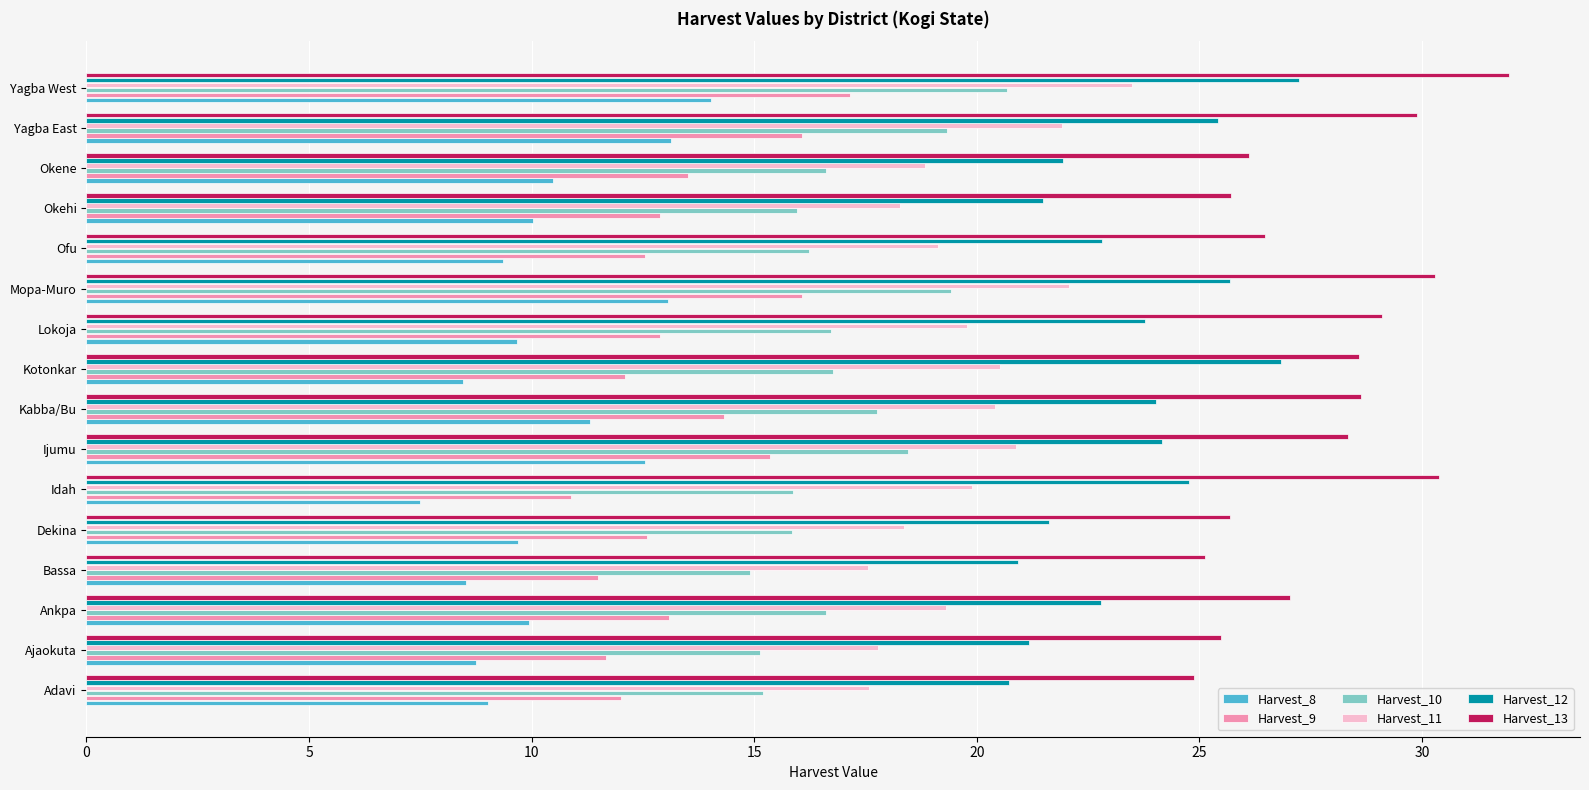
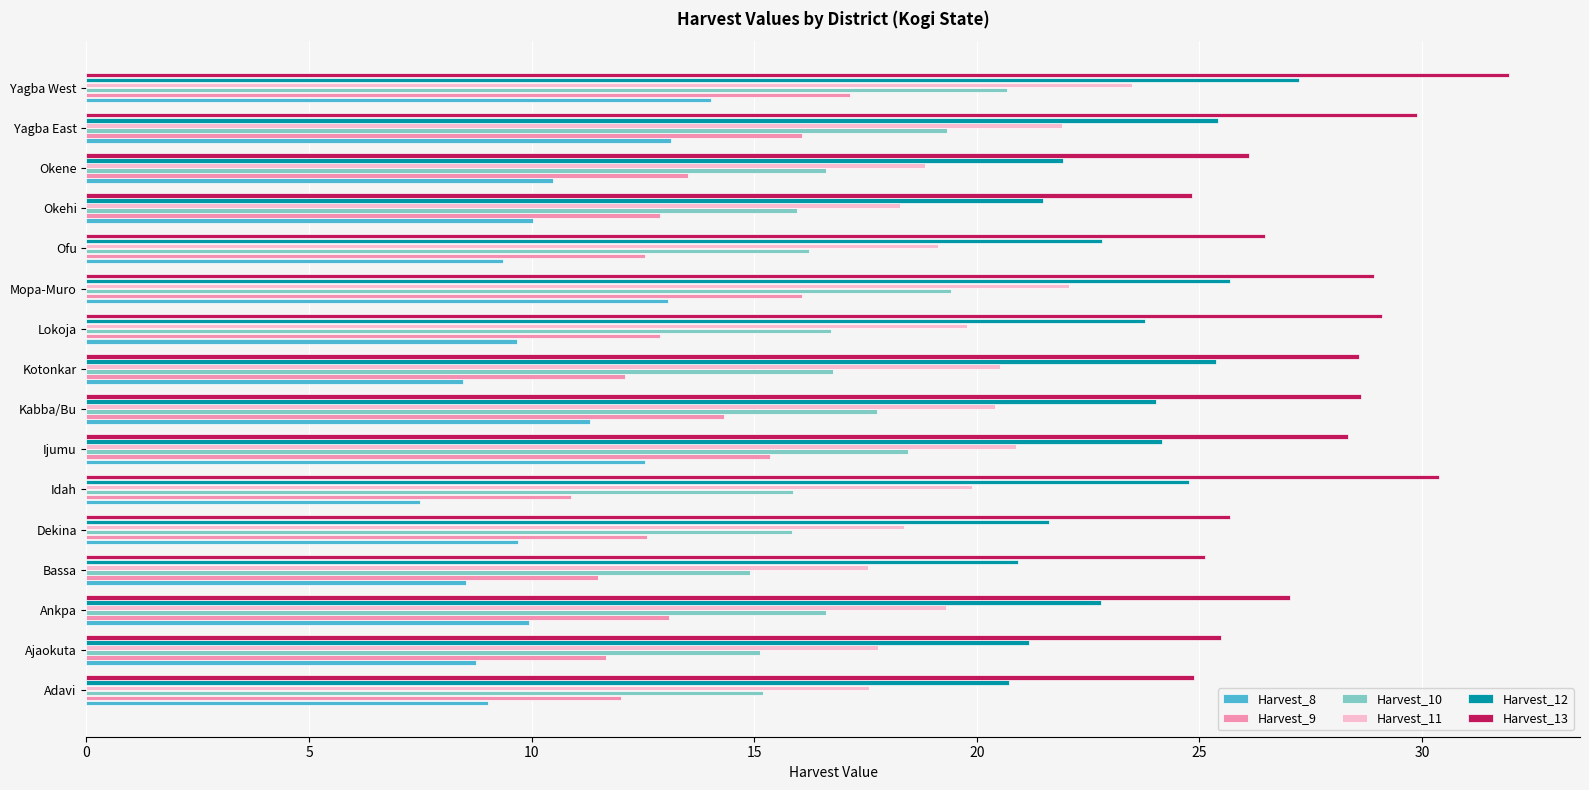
Harvest_13, Okehi: 25.7 -> 24.8
Harvest_13, Mopa-Muro: 30.3 -> 28.9
Harvest_12, Kotonkar: 26.8 -> 25.4
